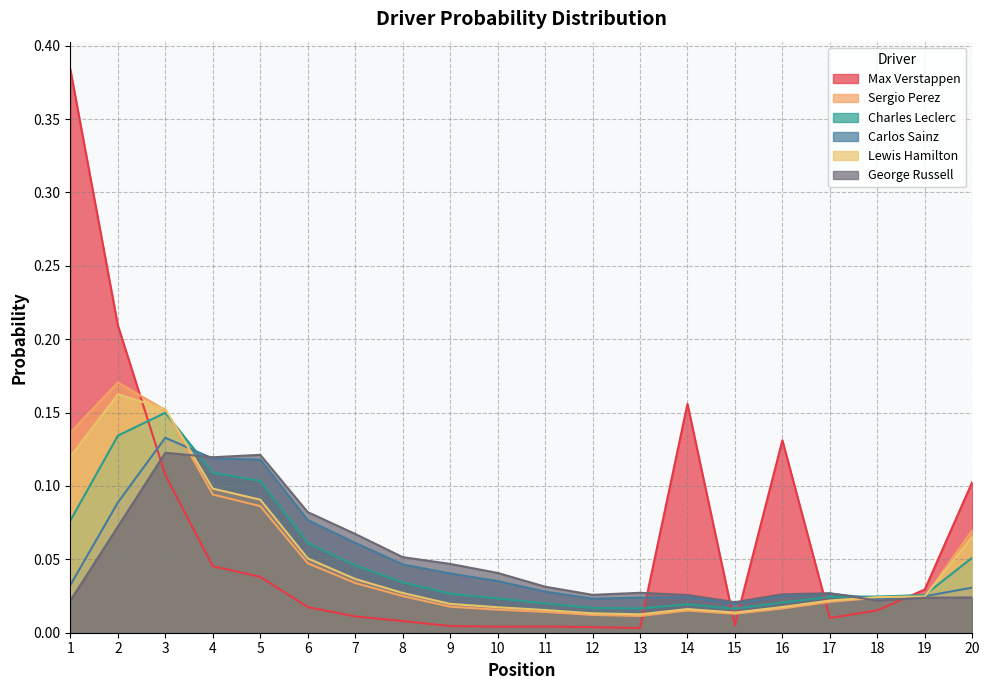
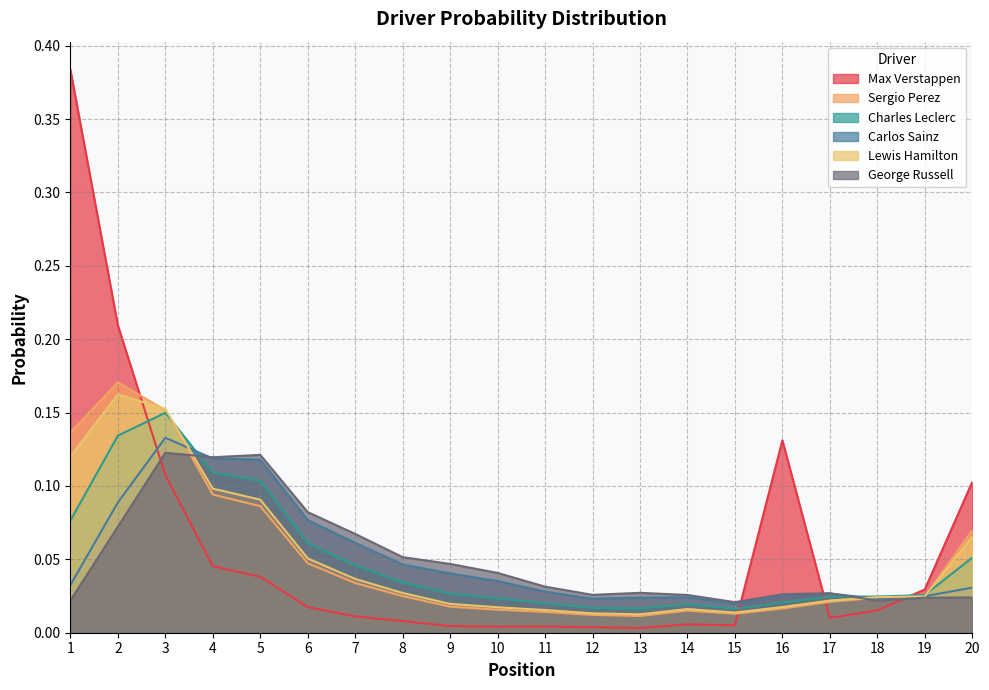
Max Verstappen, 14: 0.156 -> 0.006
